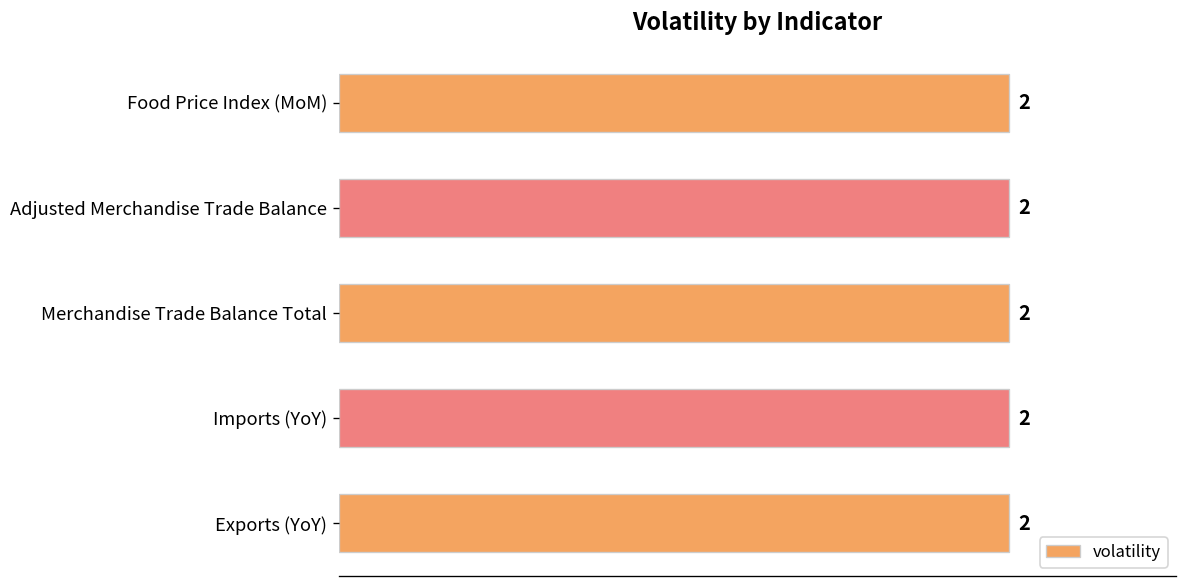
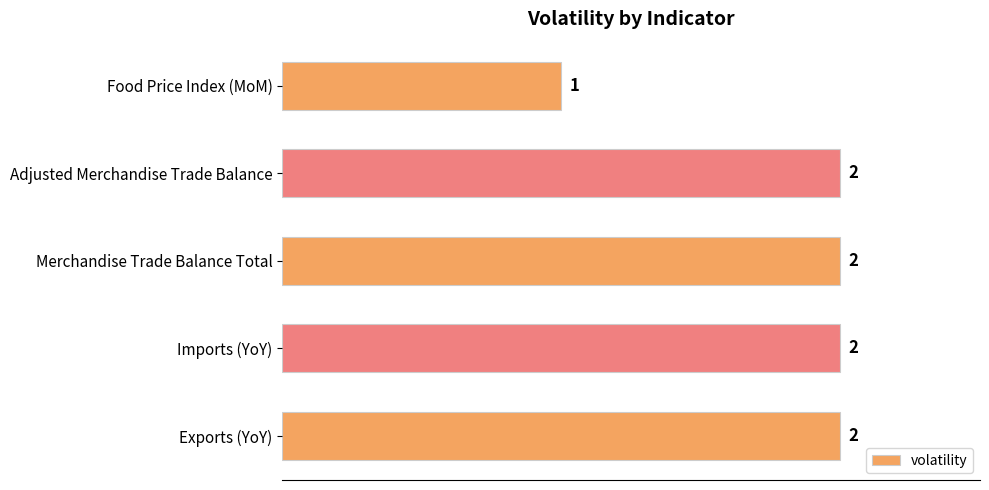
Food Price Index (MoM): 2 -> 1
